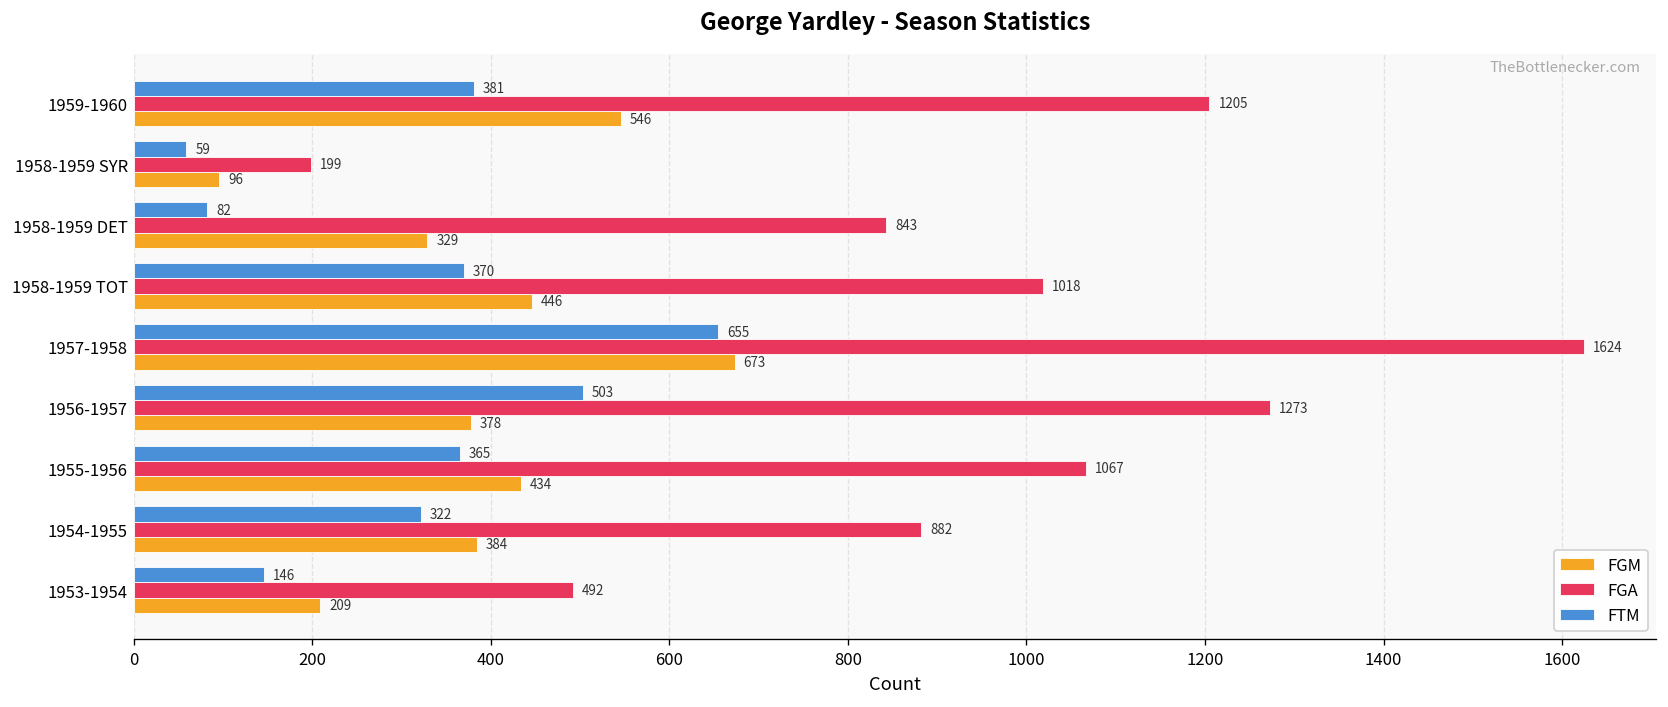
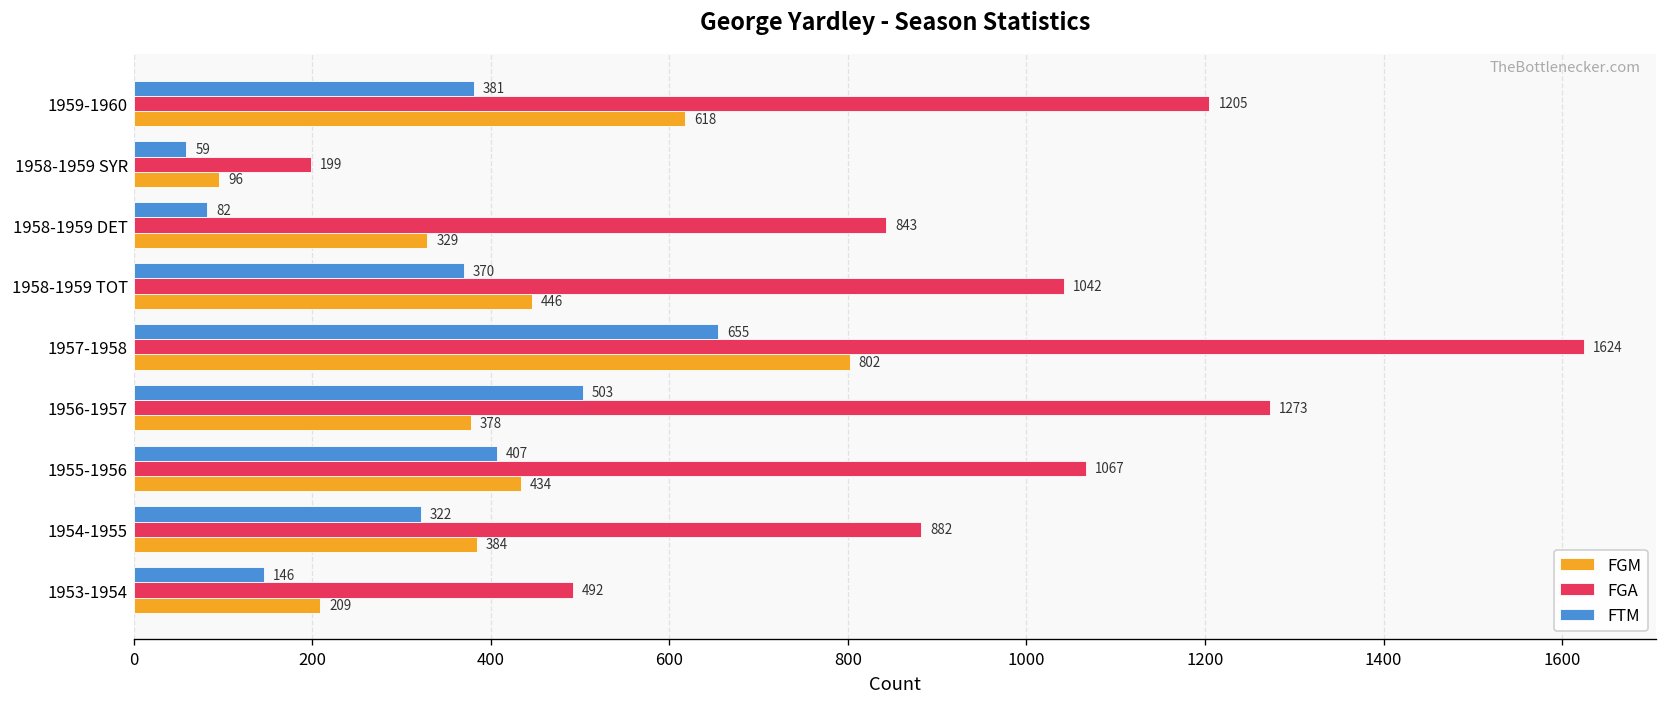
FGM, 1959-1960: 546 -> 618
FGA, 1958-1959 TOT: 1018 -> 1042
FGM, 1957-1958: 673 -> 802
FTM, 1955-1956: 365 -> 407
